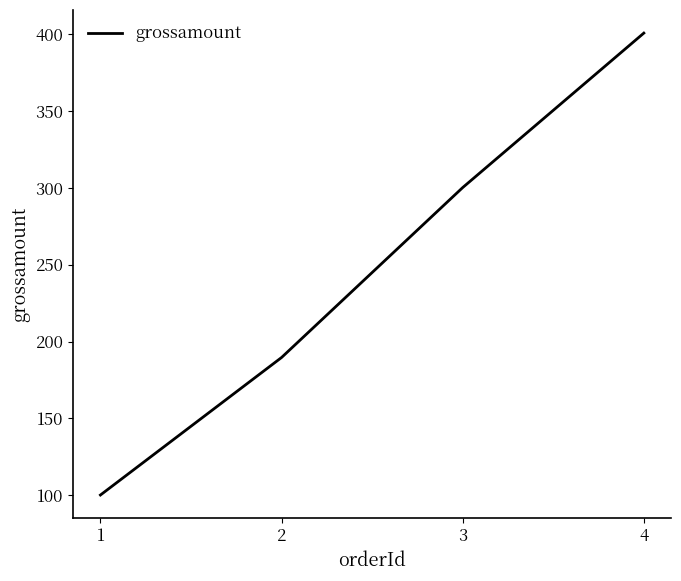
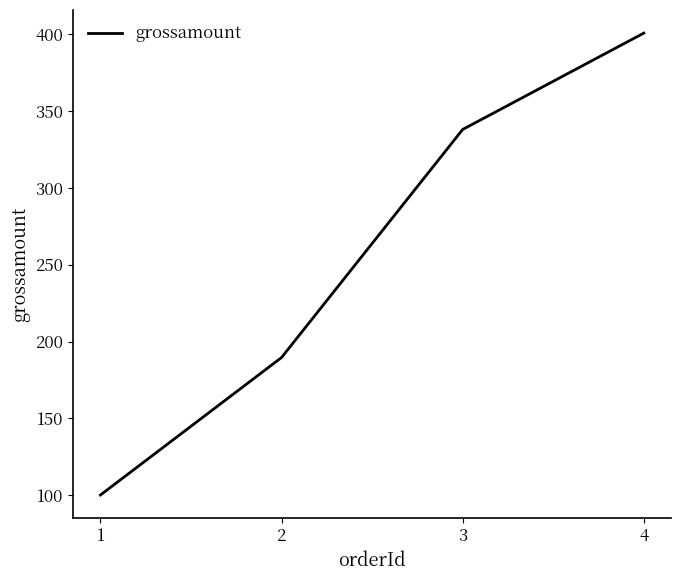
3: 300 -> 338
